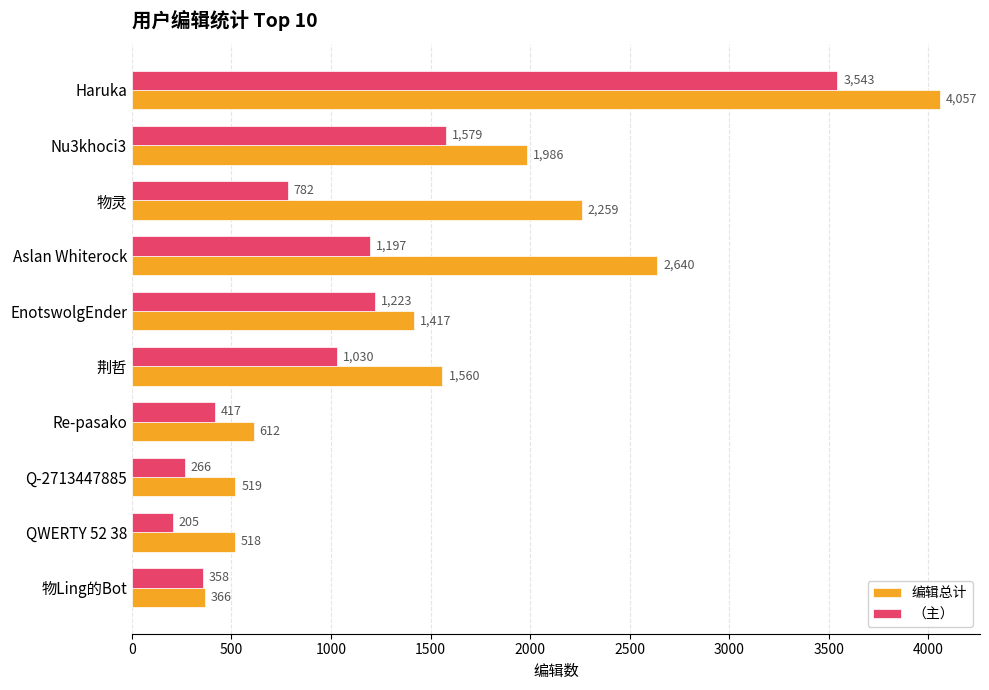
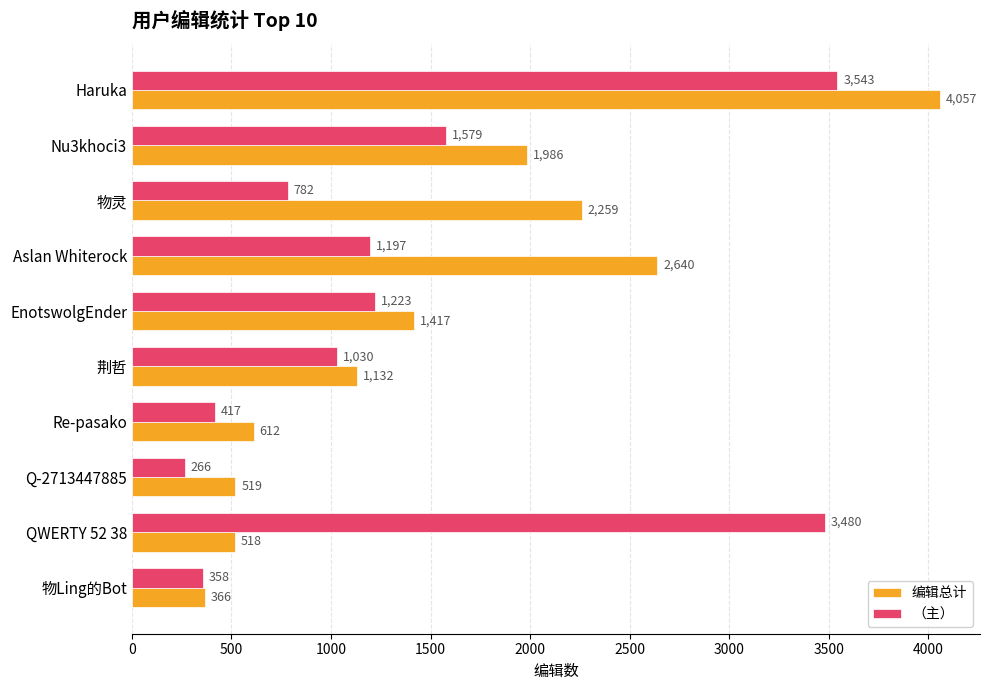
编辑总计, 荆哲: 1,560 -> 1,132
（主）, QWERTY 52 38: 205 -> 3,480
